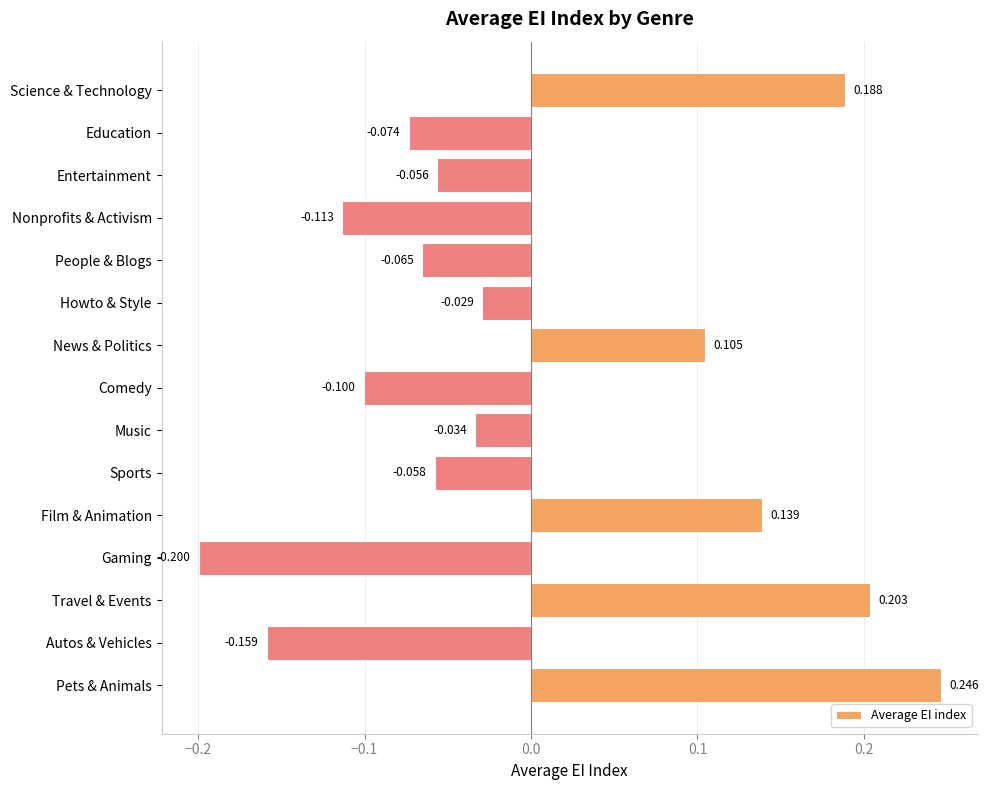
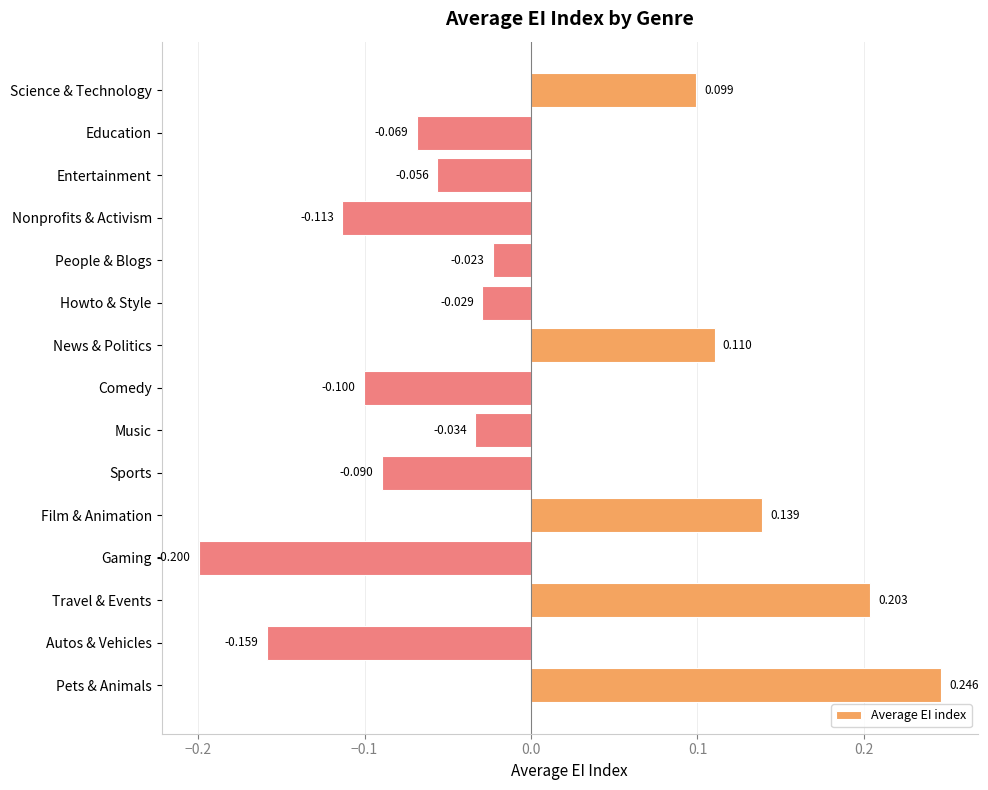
Science & Technology: 0.188 -> 0.099
Education: -0.074 -> -0.069
People & Blogs: -0.065 -> -0.023
News & Politics: 0.105 -> 0.110
Sports: -0.058 -> -0.090
